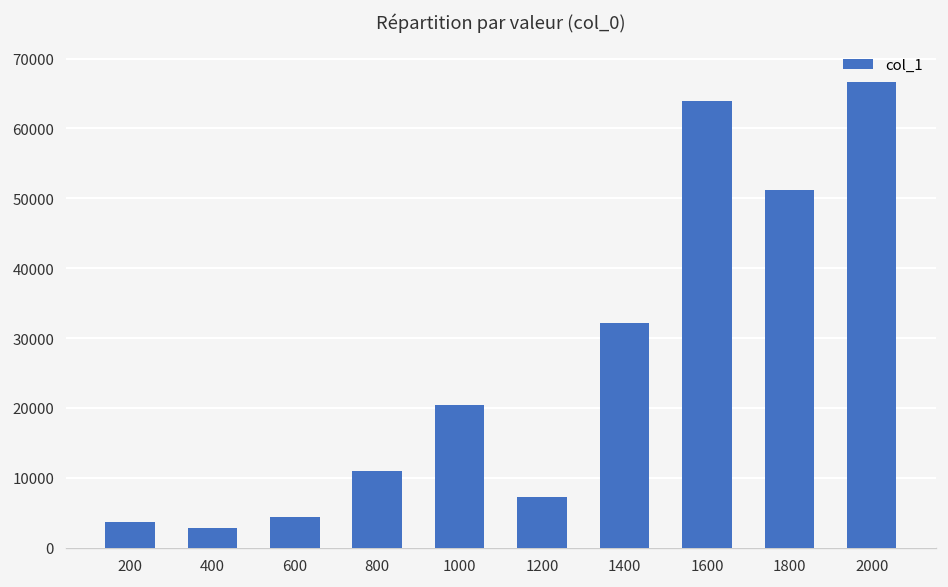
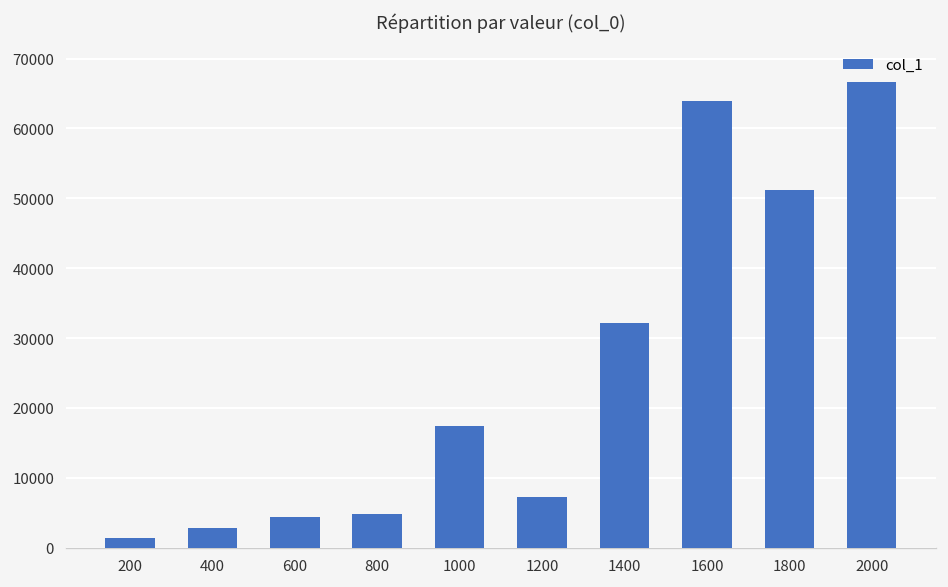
200: 4000 -> 1000
800: 11000 -> 5000
1000: 20000 -> 17000
